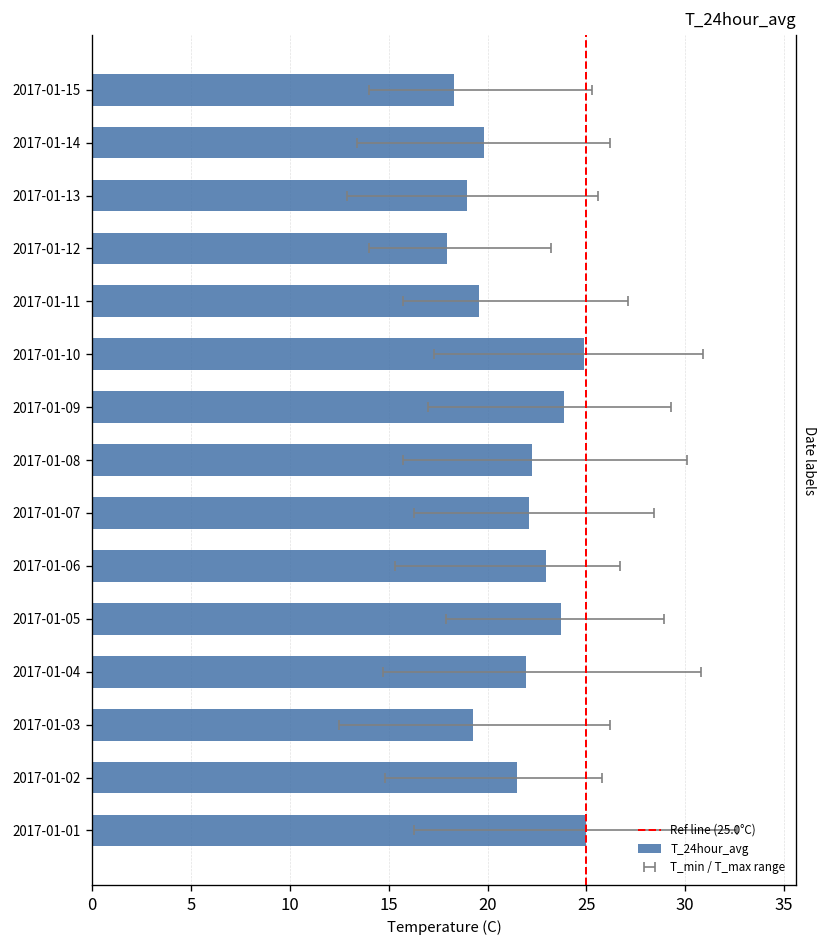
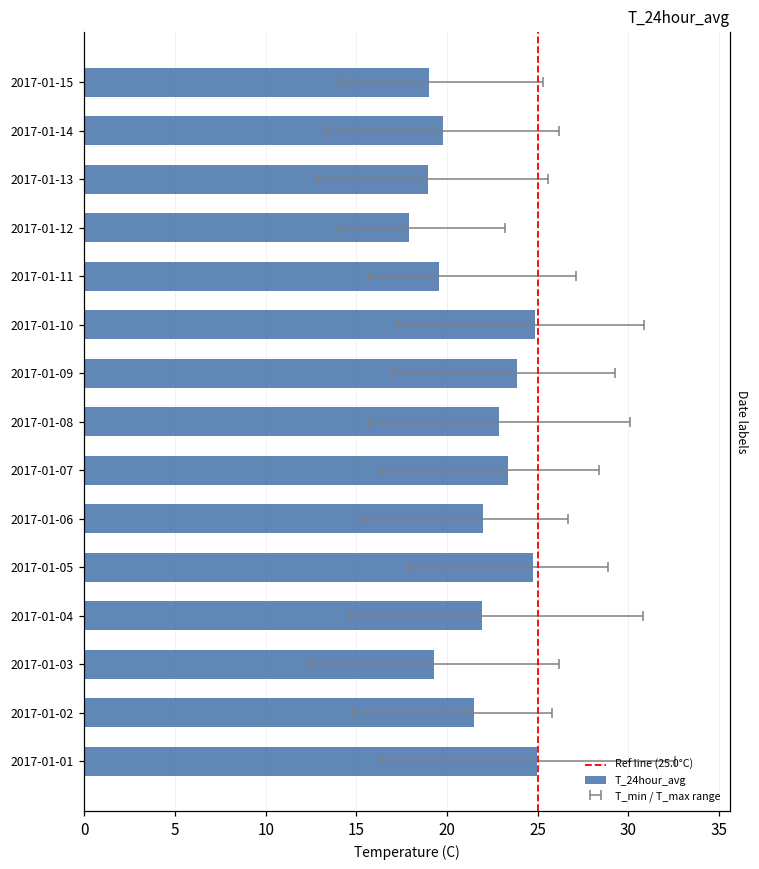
T_24hour_avg, 2017-01-15: 18.3 -> 19.0
T_24hour_avg, 2017-01-08: 22.2 -> 22.9
T_24hour_avg, 2017-01-07: 22.1 -> 23.4
T_24hour_avg, 2017-01-06: 23.0 -> 22.0
T_24hour_avg, 2017-01-05: 23.7 -> 24.7
